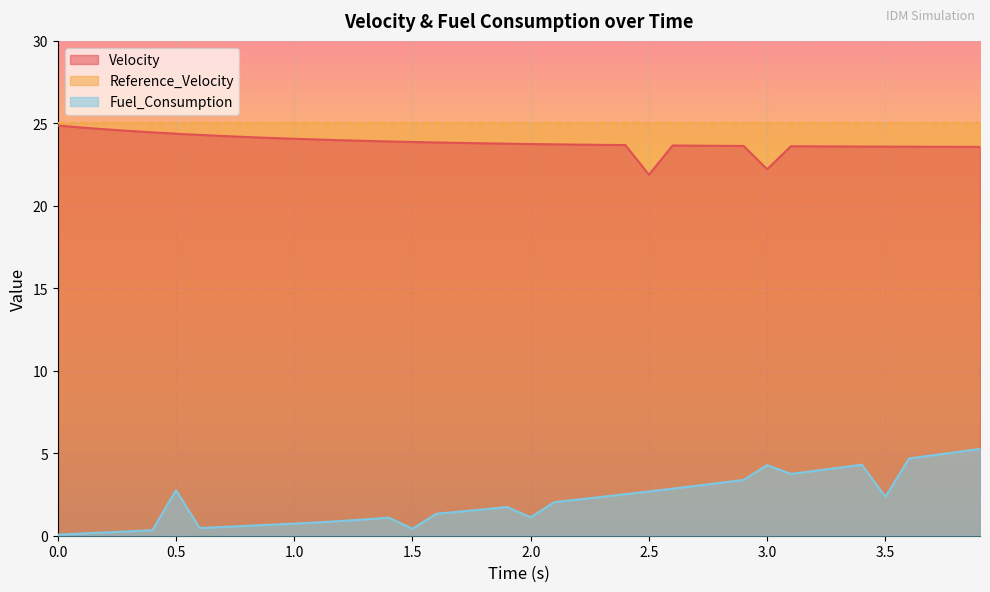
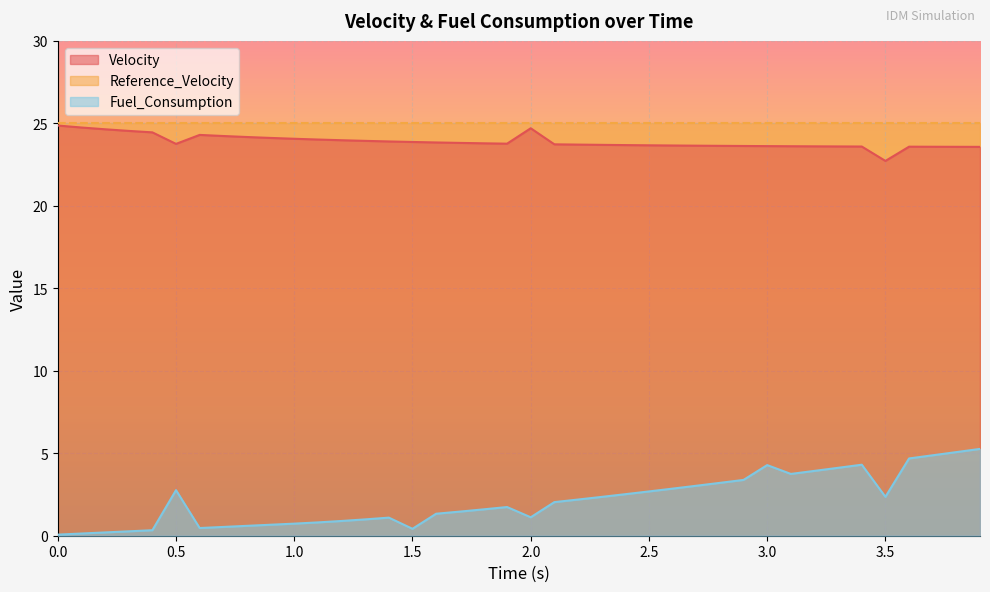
Velocity, 0.5: 24.4 -> 23.8
Velocity, 2.0: 23.7 -> 24.7
Velocity, 2.5: 21.9 -> 23.7
Velocity, 3.0: 22.2 -> 23.6
Velocity, 3.5: 23.6 -> 22.7
